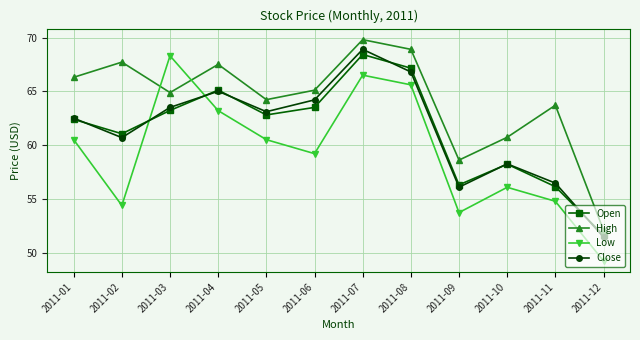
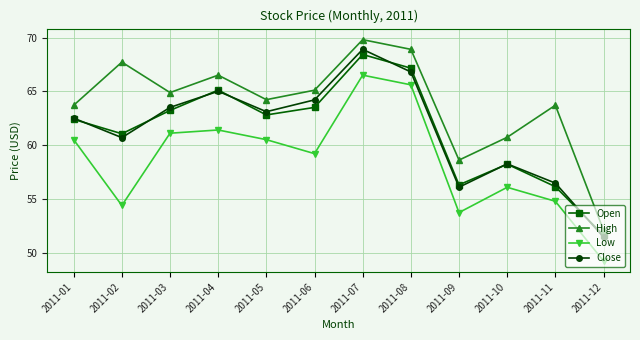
High, 2011-01: 66.3 -> 63.7
Low, 2011-03: 68.3 -> 61.1
High, 2011-04: 67.5 -> 66.5
Low, 2011-04: 63.2 -> 61.4
